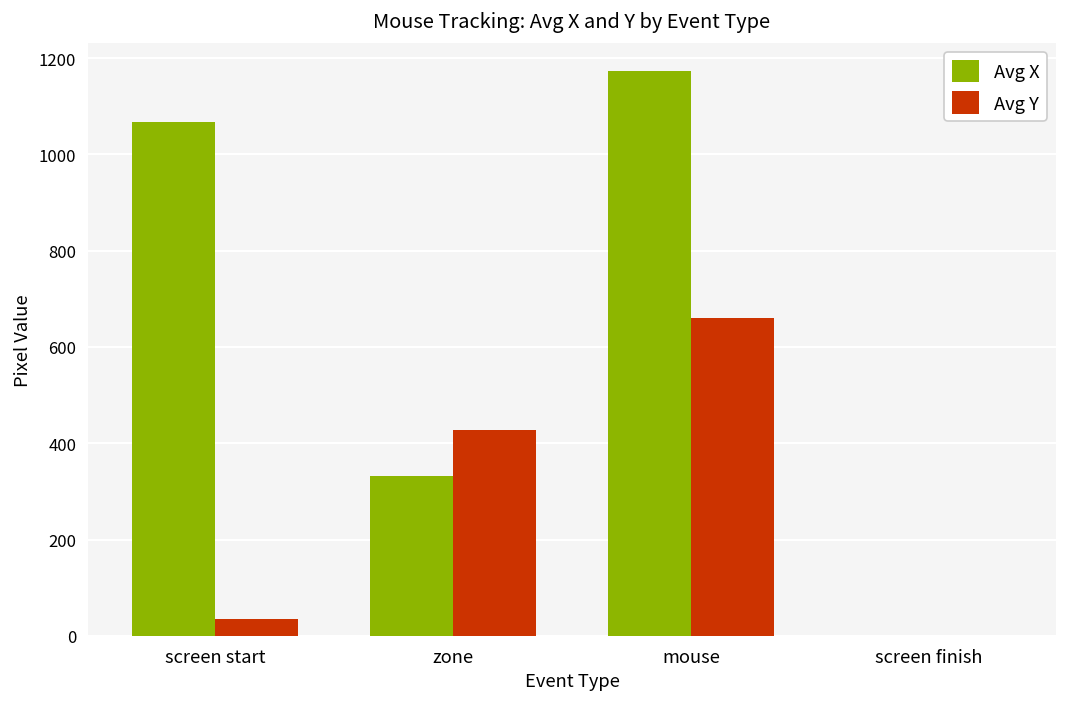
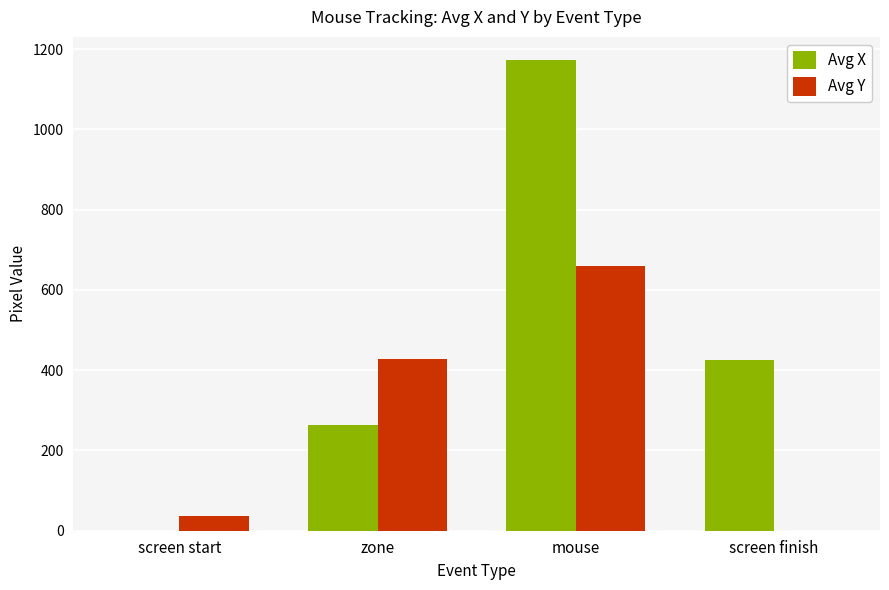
Avg X, screen start: 1070 -> 0
Avg X, zone: 330 -> 260
Avg X, screen finish: 0 -> 430
